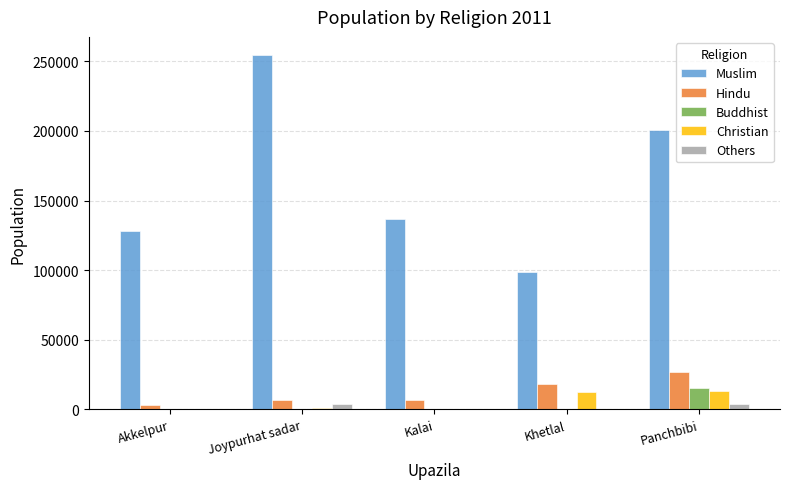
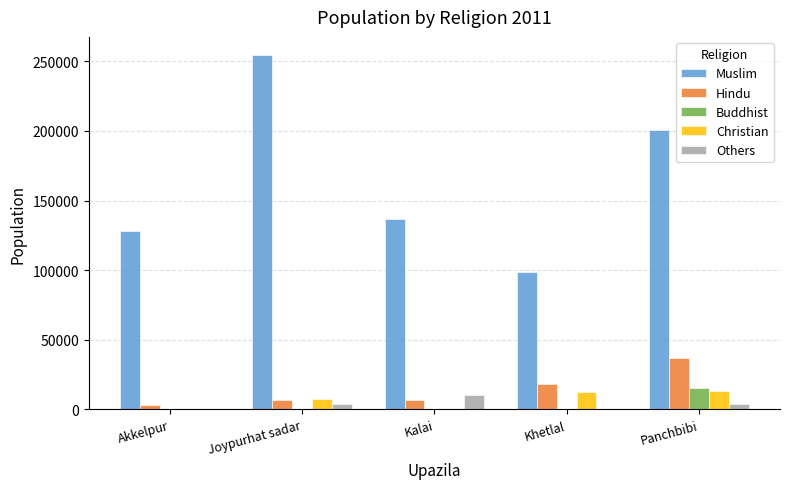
Christian, Joypurhat sadar: 1000 -> 7000
Others, Kalai: 0 -> 11000
Hindu, Panchbibi: 27000 -> 37000
